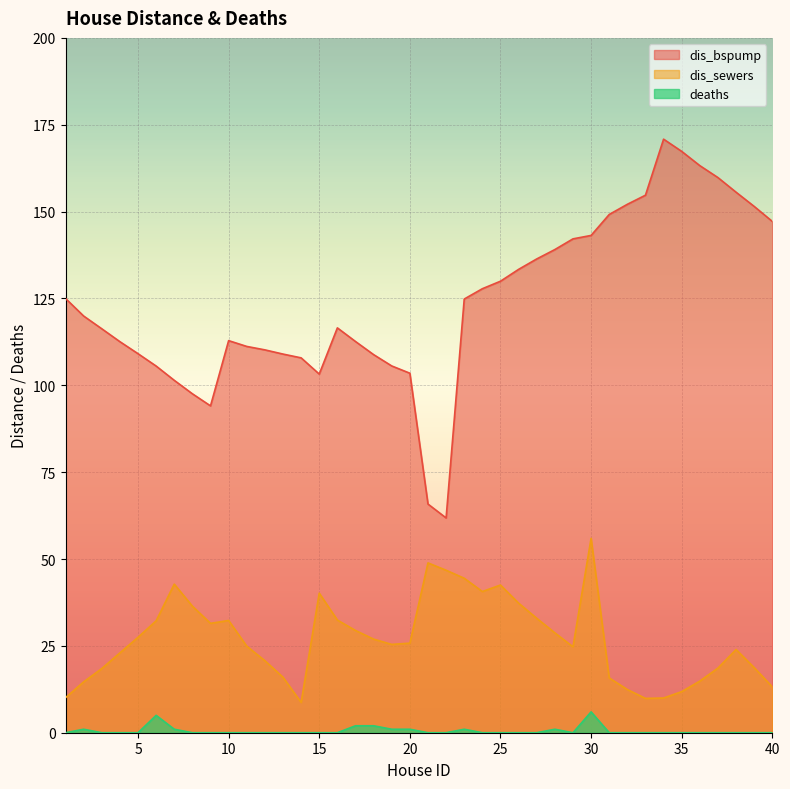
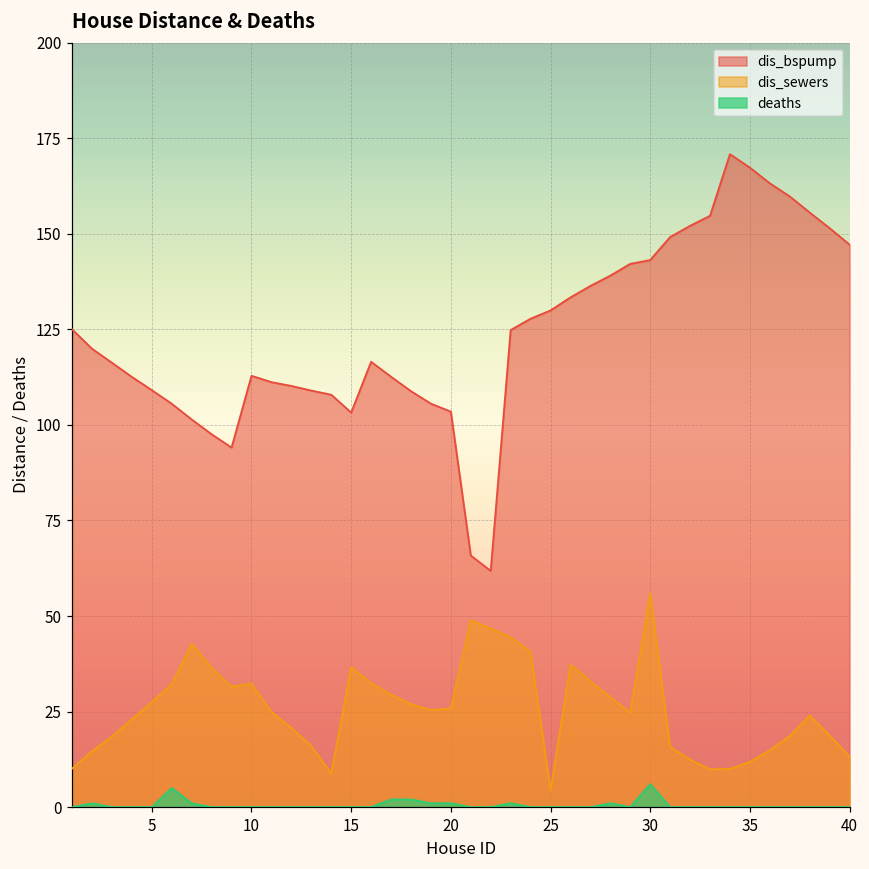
dis_sewers, 15: 40 -> 37
dis_sewers, 25: 43 -> 4
